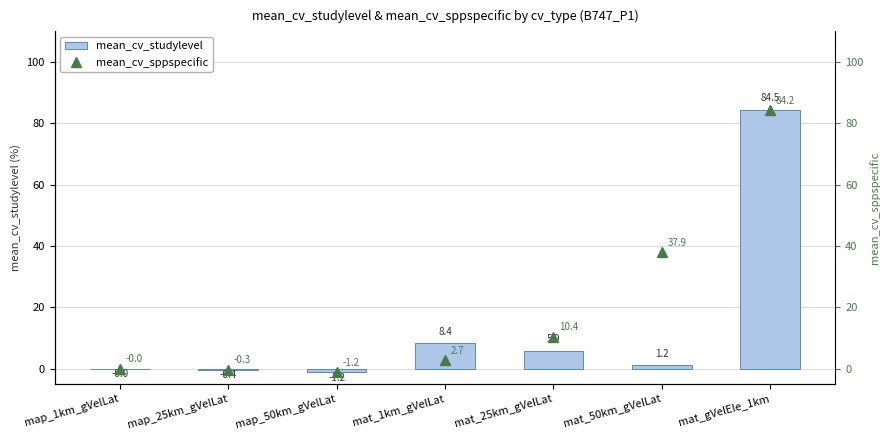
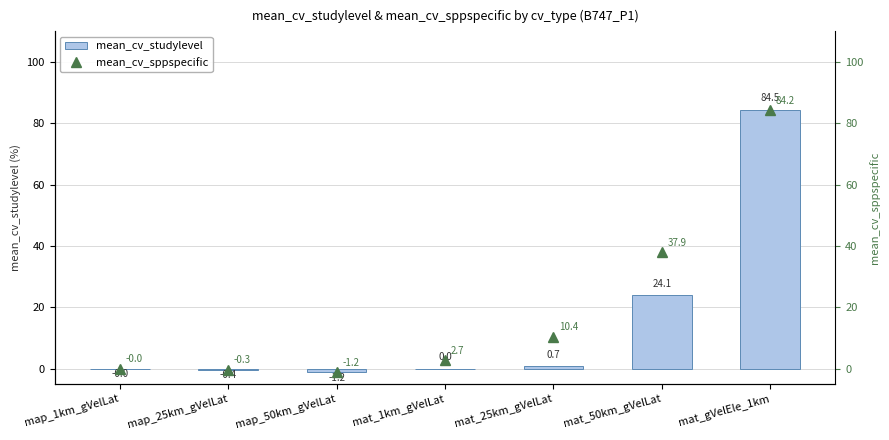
mean_cv_studylevel, mat_1km_gVelLat: 8.4 -> 0.0
mean_cv_studylevel, mat_25km_gVelLat: 5.9 -> 0.7
mean_cv_studylevel, mat_50km_gVelLat: 1.2 -> 24.1
